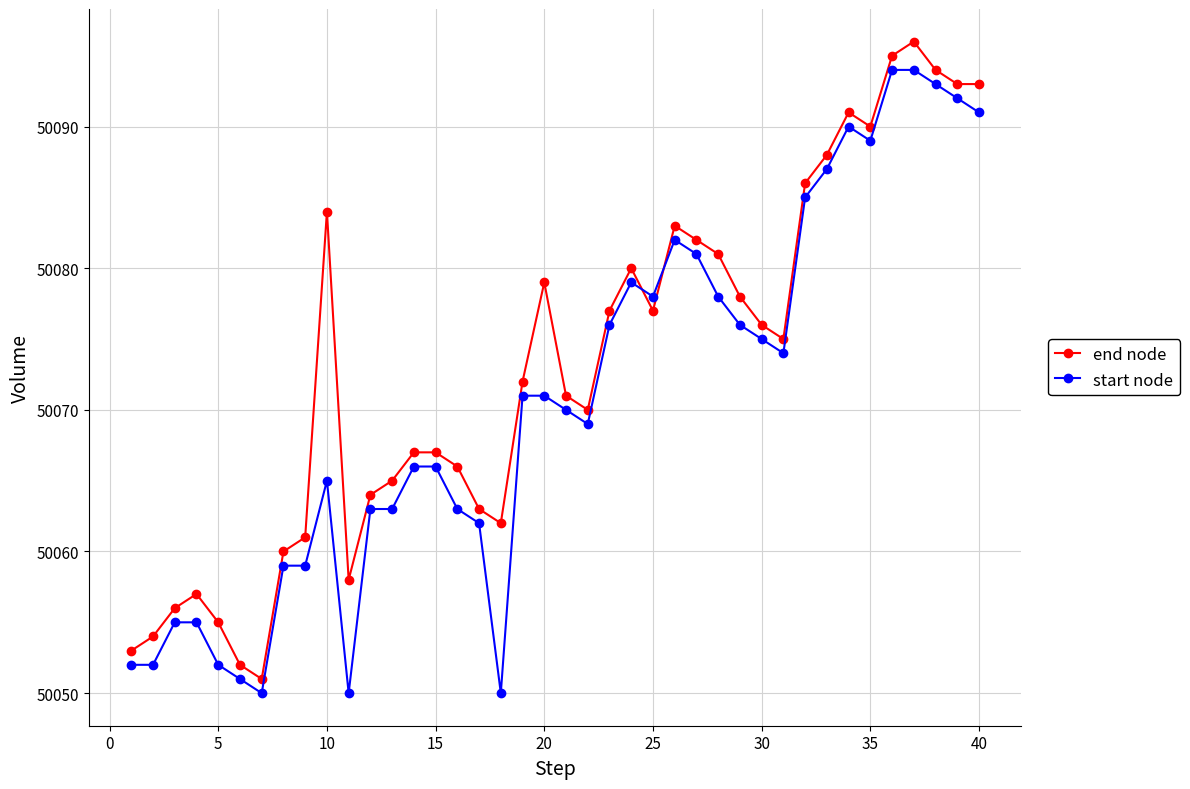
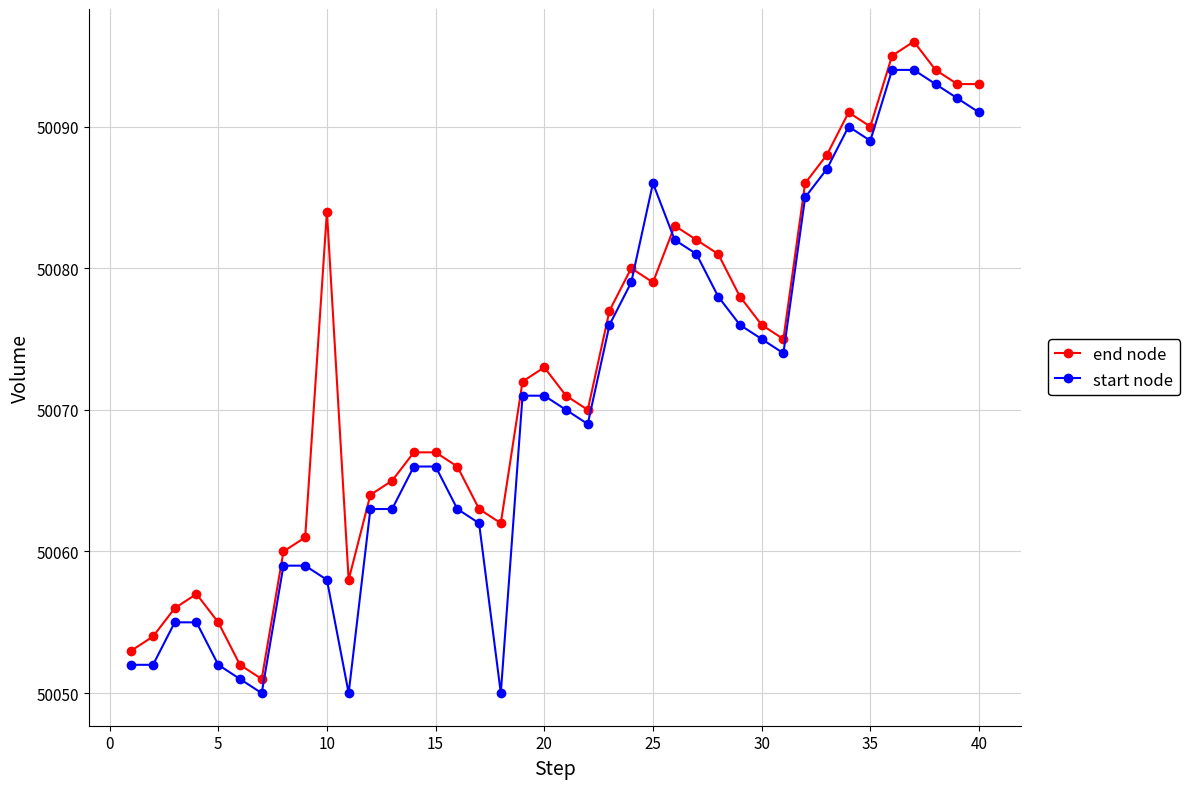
start node, 10: 50065 -> 50058
end node, 20: 50079 -> 50073
end node, 25: 50077 -> 50079
start node, 25: 50078 -> 50086
